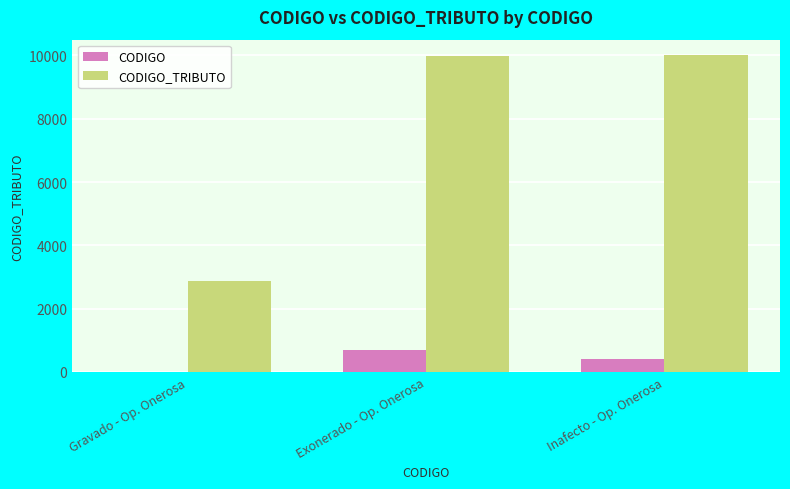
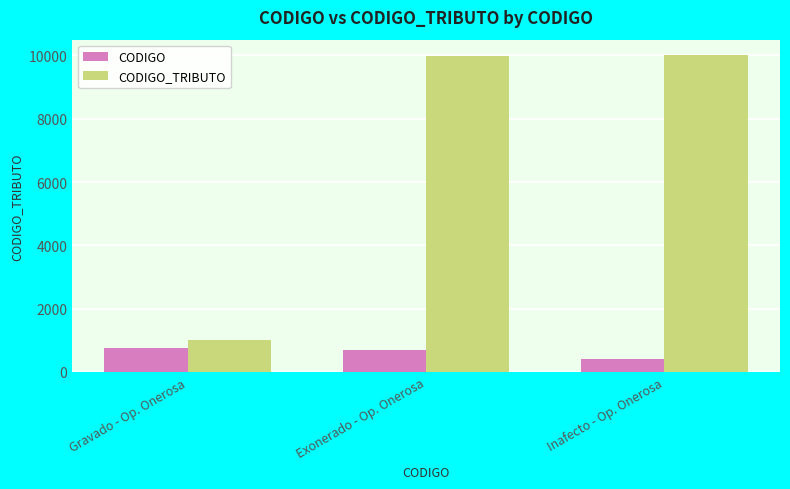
CODIGO, Gravado - Op. Onerosa: 0 -> 700
CODIGO_TRIBUTO, Gravado - Op. Onerosa: 2900 -> 1000
